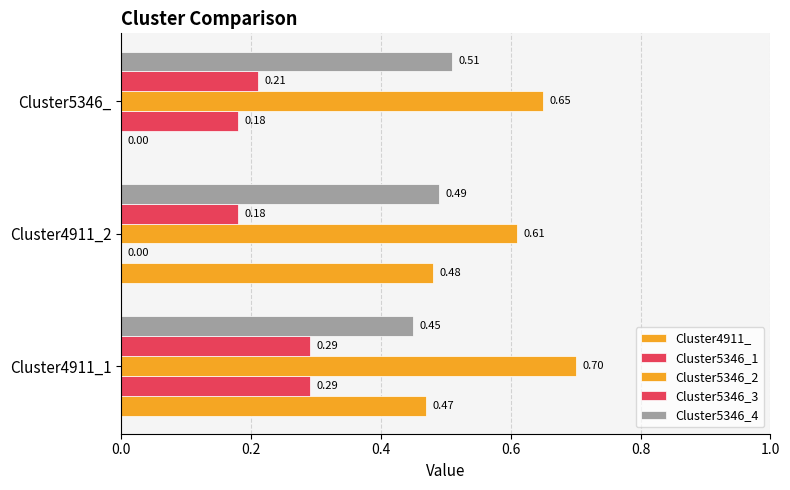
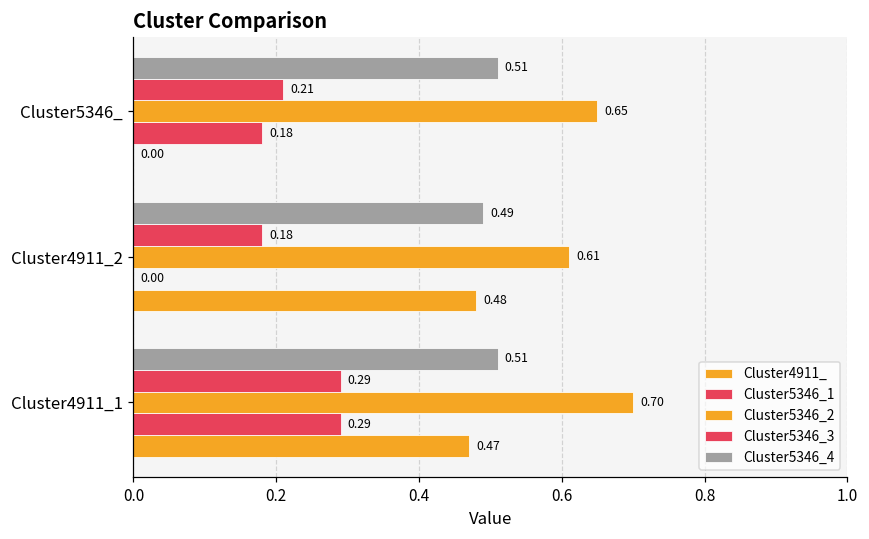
Cluster5346_4, Cluster4911_1: 0.45 -> 0.51
